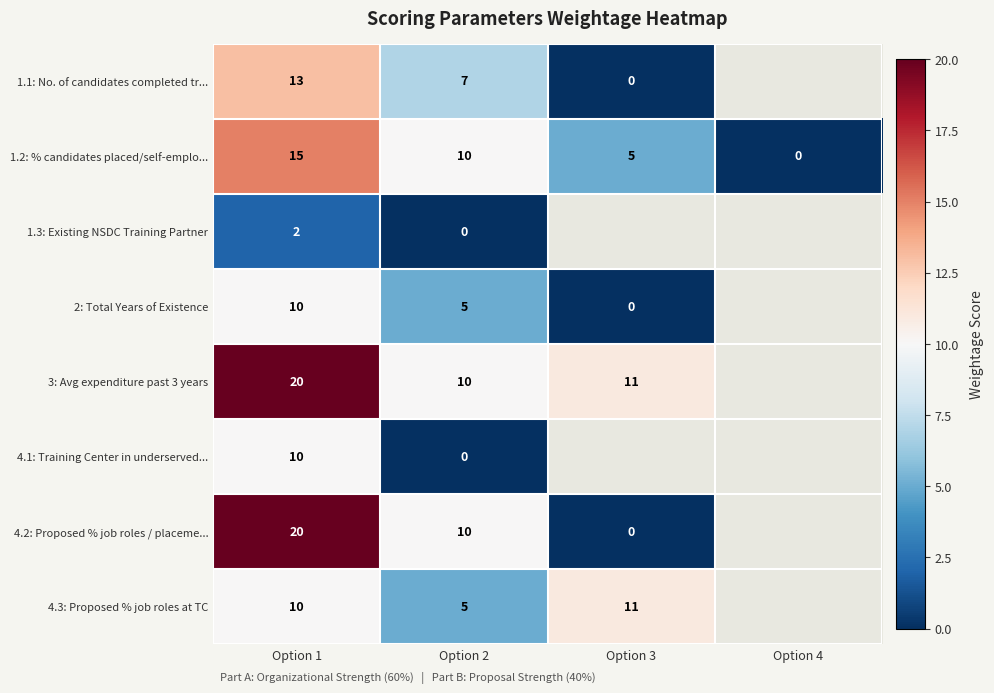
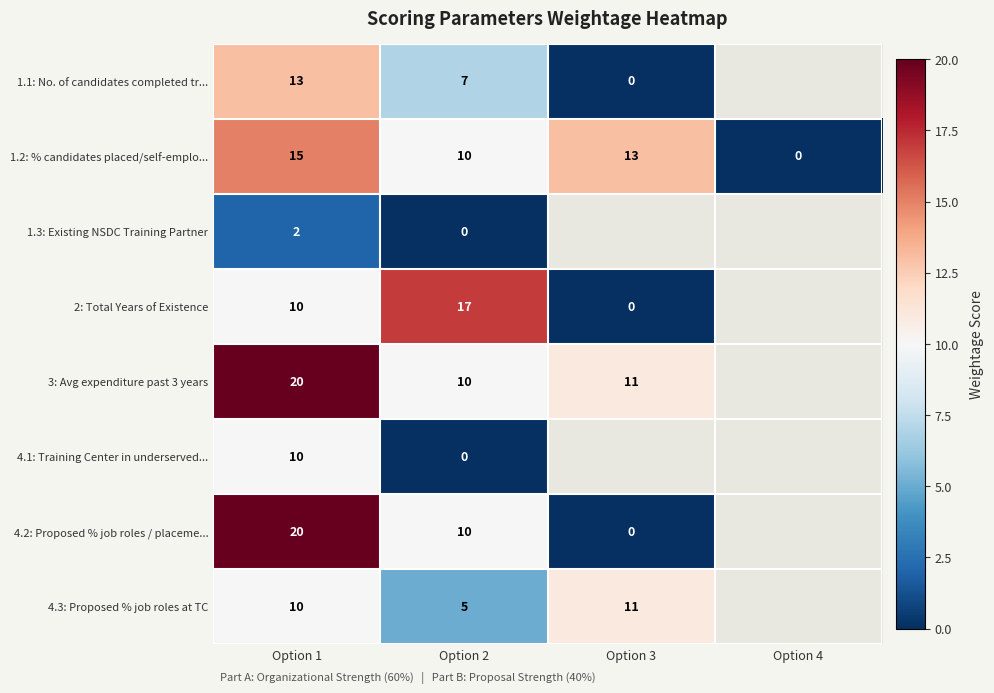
1.2: % candidates placed/self-emplo..., Option 3: 5 -> 13
2: Total Years of Existence, Option 2: 5 -> 17
